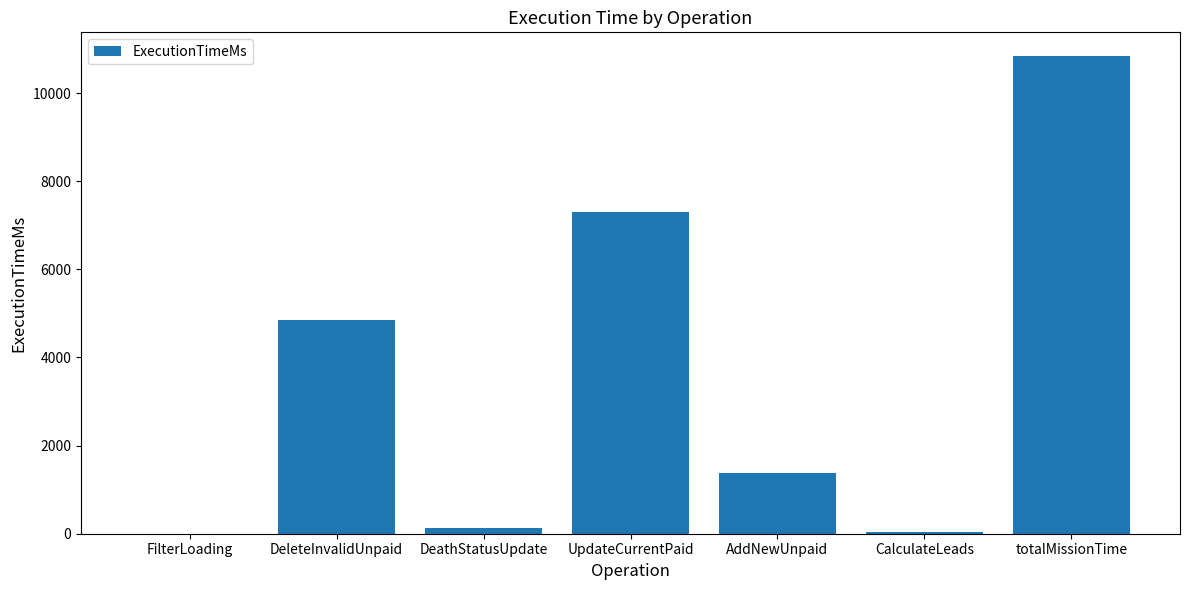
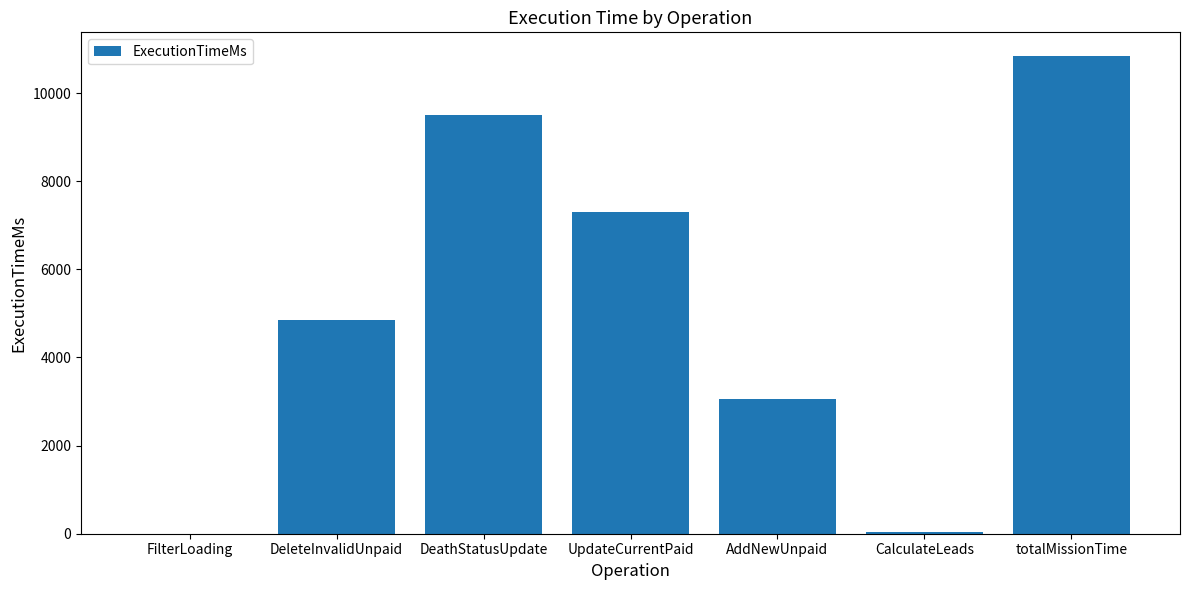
DeathStatusUpdate: 100 -> 9500
AddNewUnpaid: 1400 -> 3100
